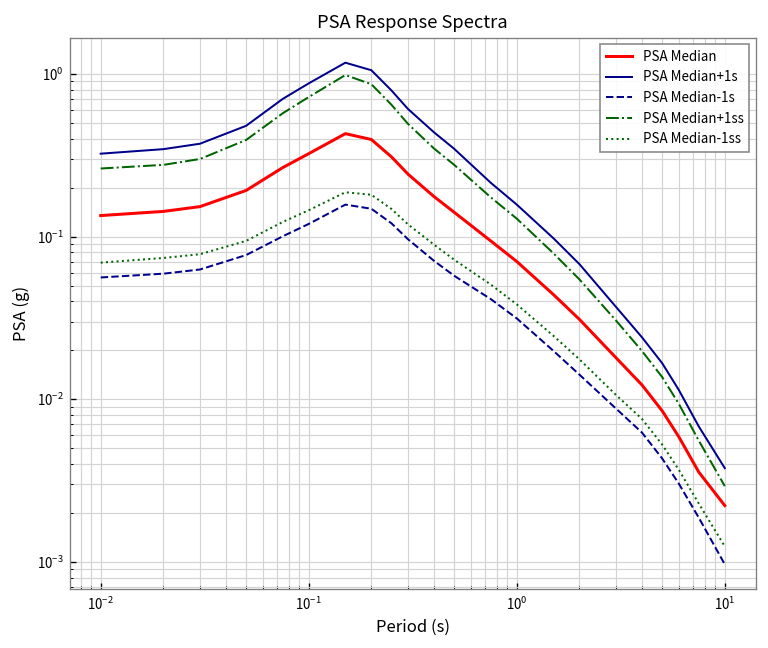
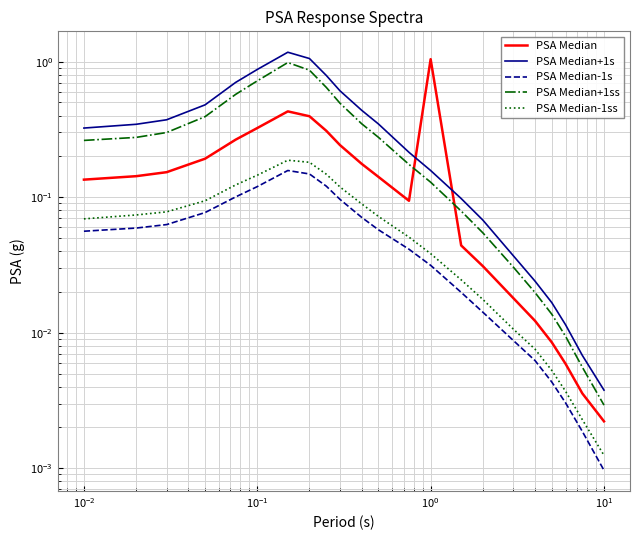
PSA Median, 10^0: 0.07 -> 1.0
